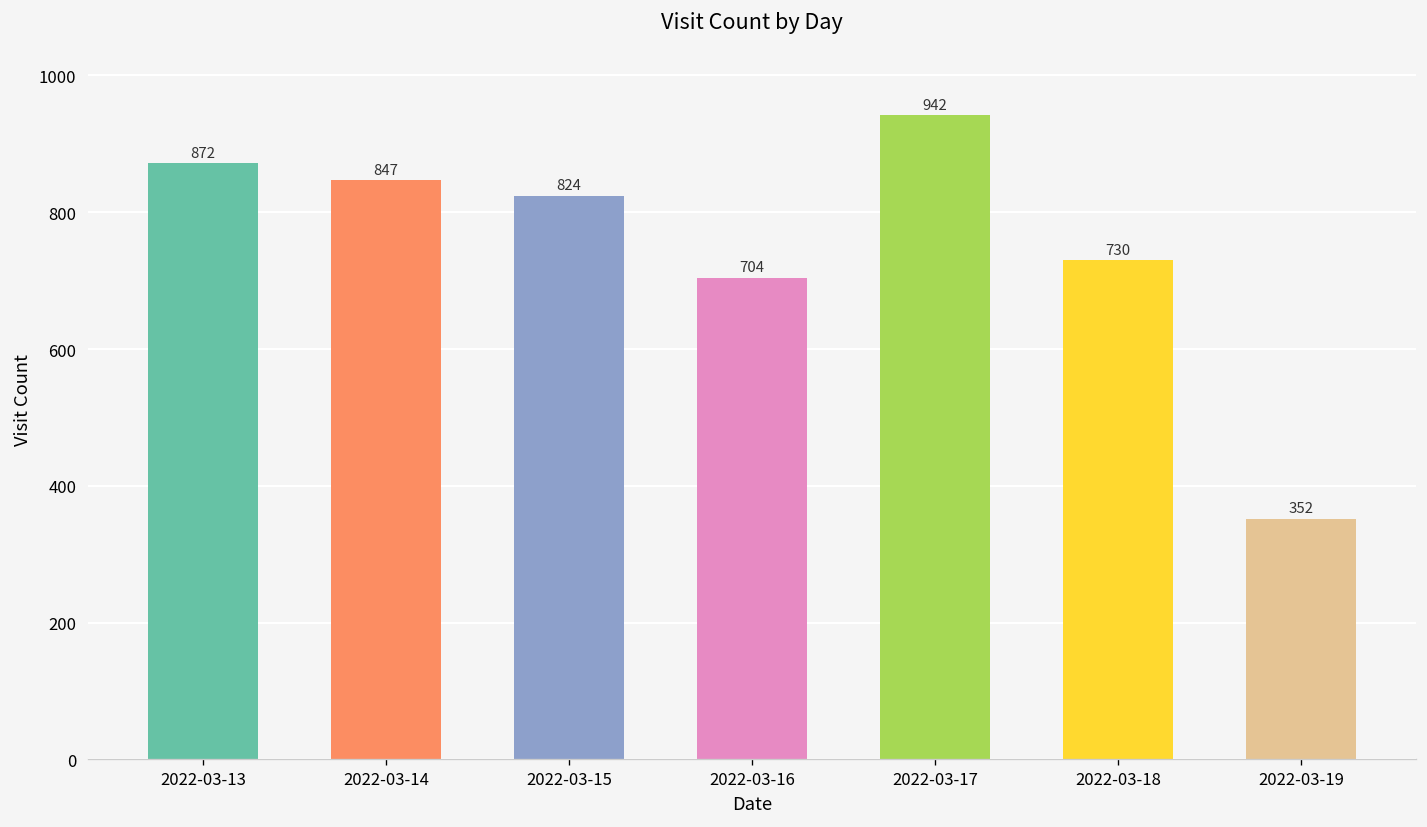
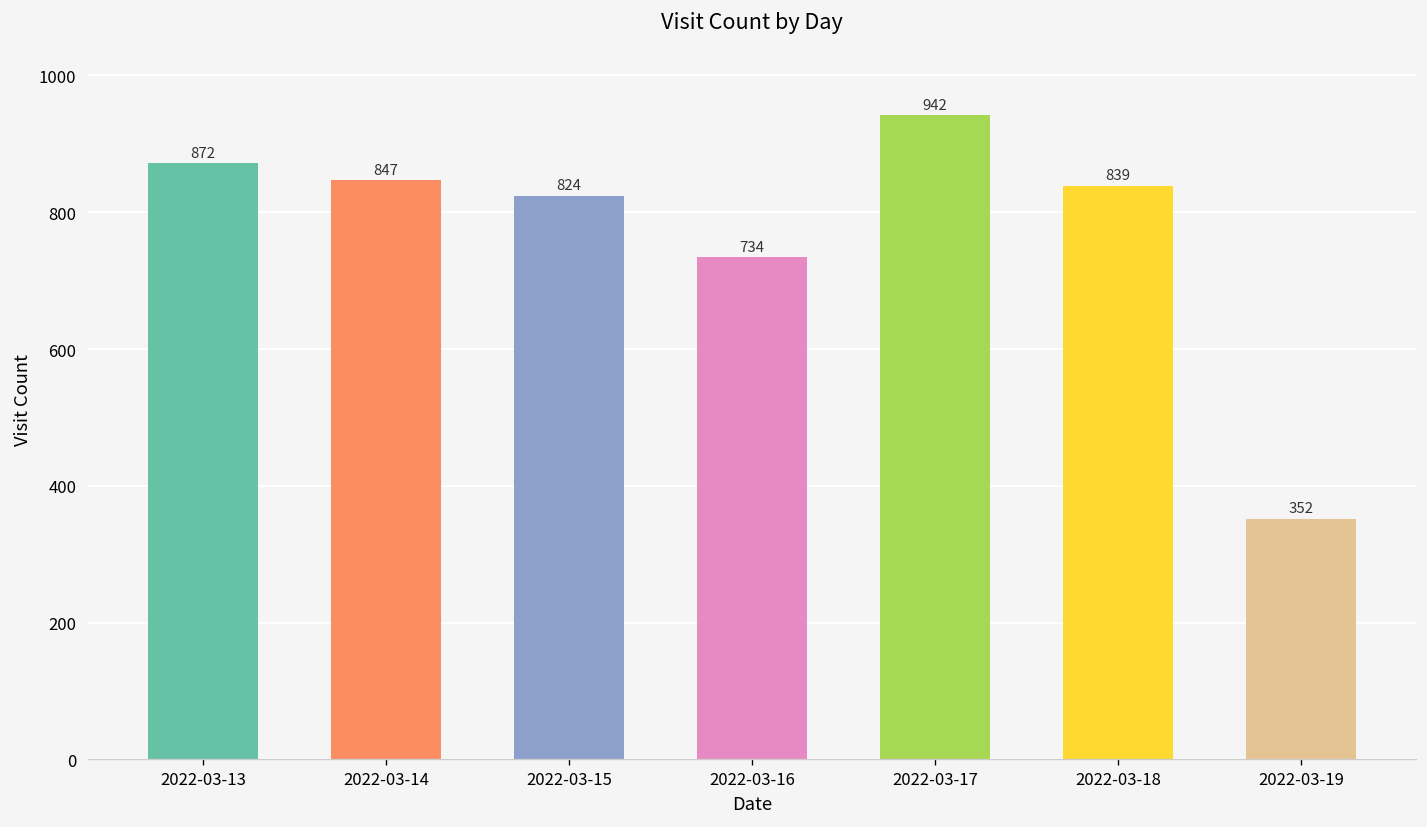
2022-03-16: 704 -> 734
2022-03-18: 730 -> 839
